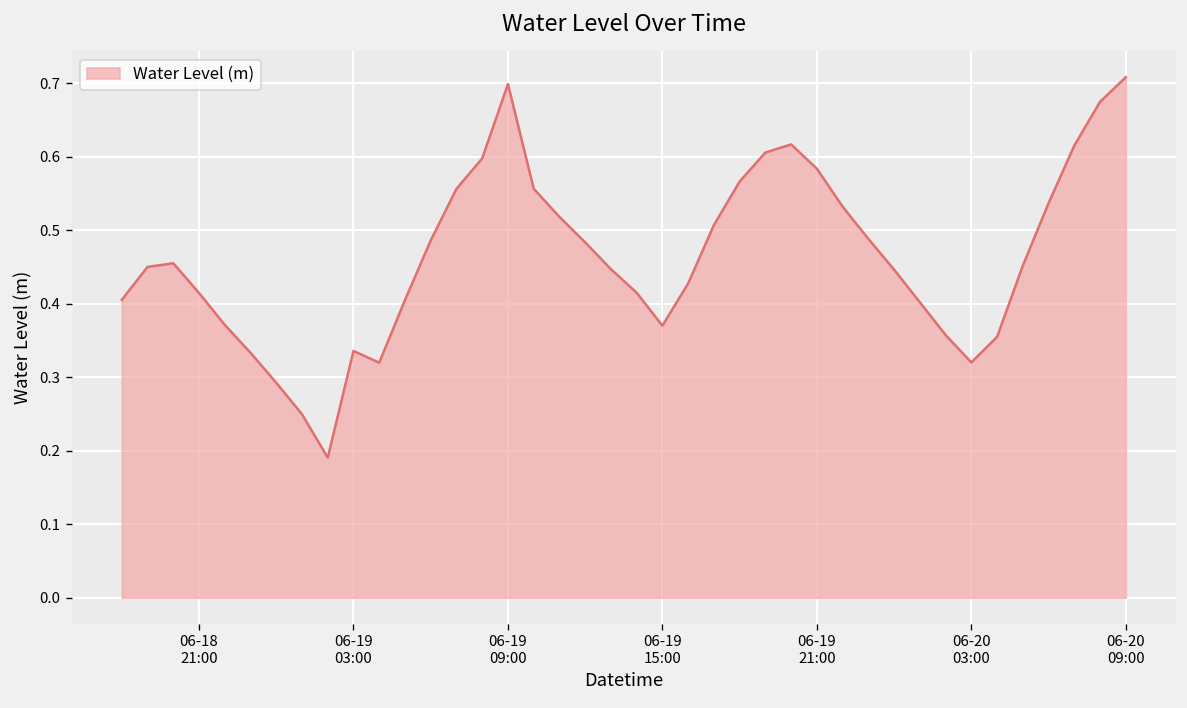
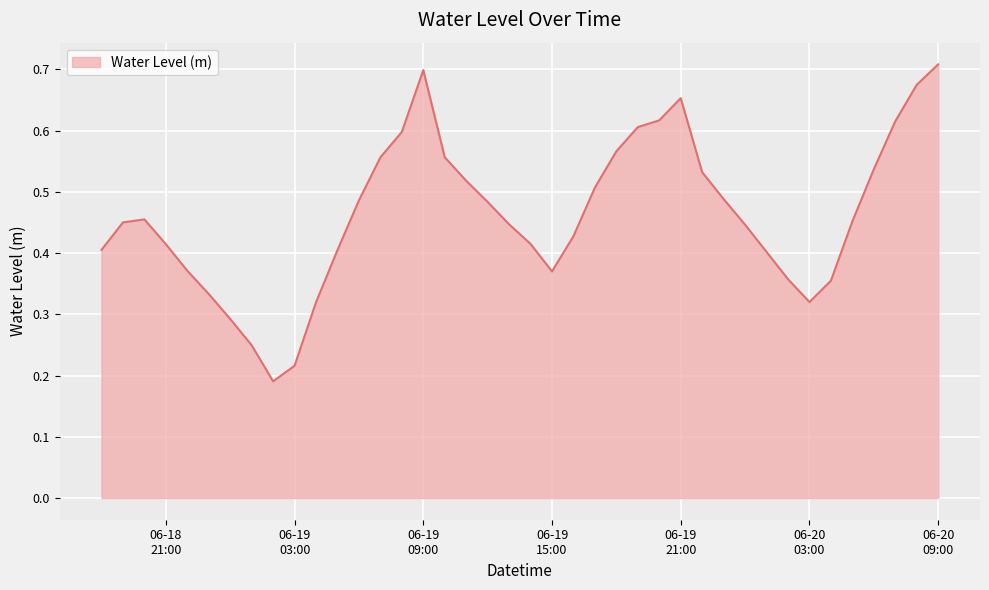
06-19 03:00: 0.34 -> 0.22
06-19 21:00: 0.58 -> 0.65
